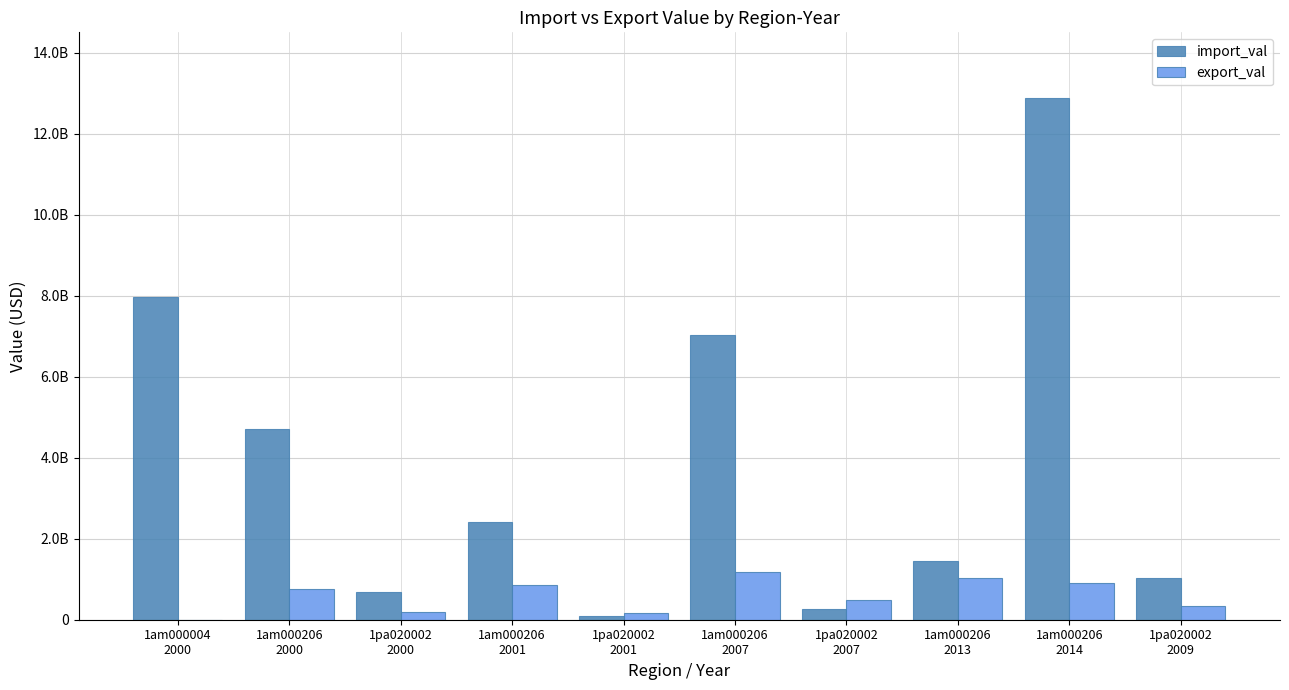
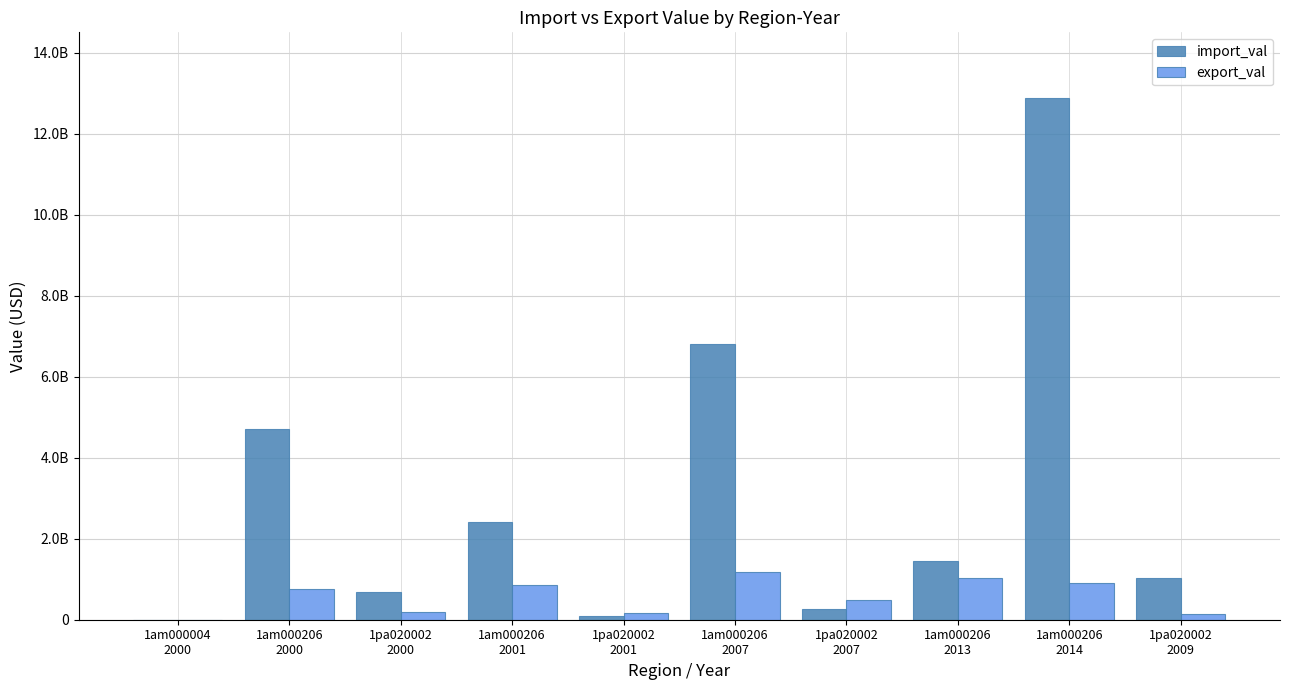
import_val, 1am000004 2000: 8000000000 -> 0
import_val, 1am000206 2007: 7000000000 -> 6800000000
export_val, 1pa020002 2009: 300000000 -> 100000000
